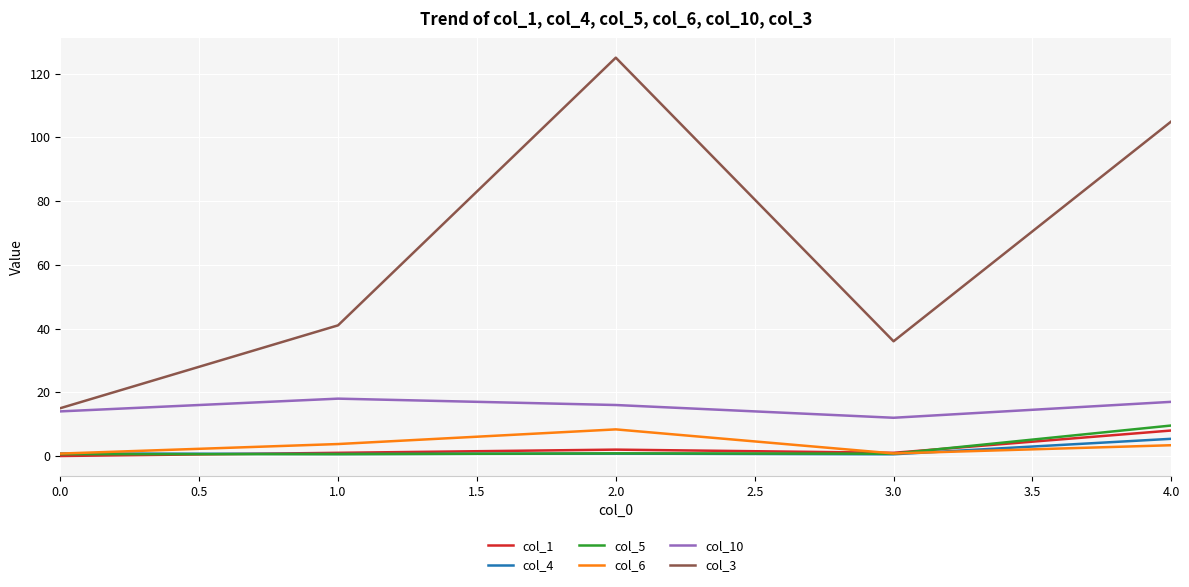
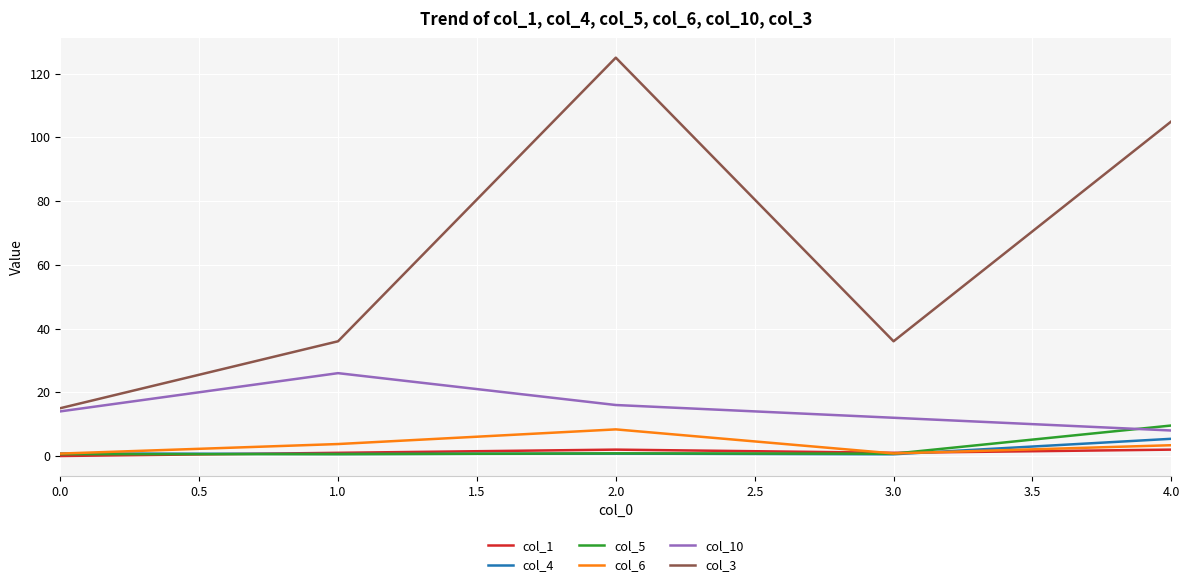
col_10, 1.0: 18 -> 26
col_3, 1.0: 41 -> 36
col_1, 4.0: 8 -> 2
col_10, 4.0: 17 -> 8
